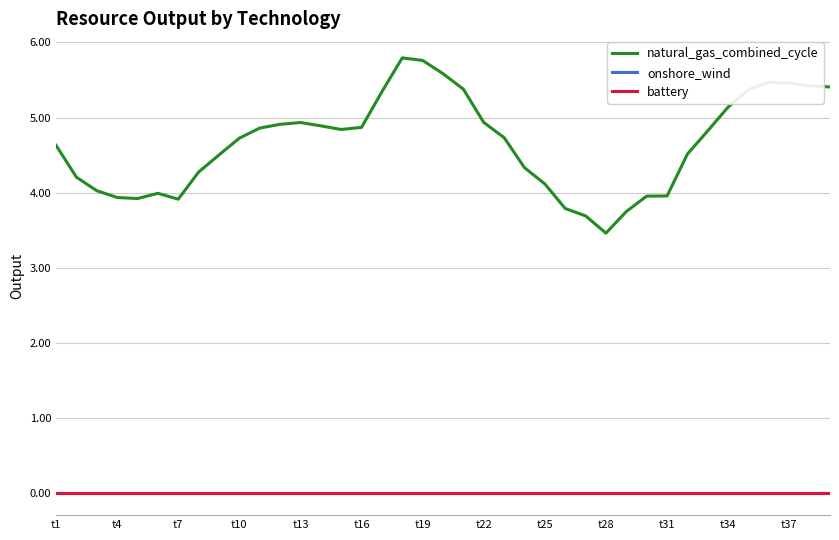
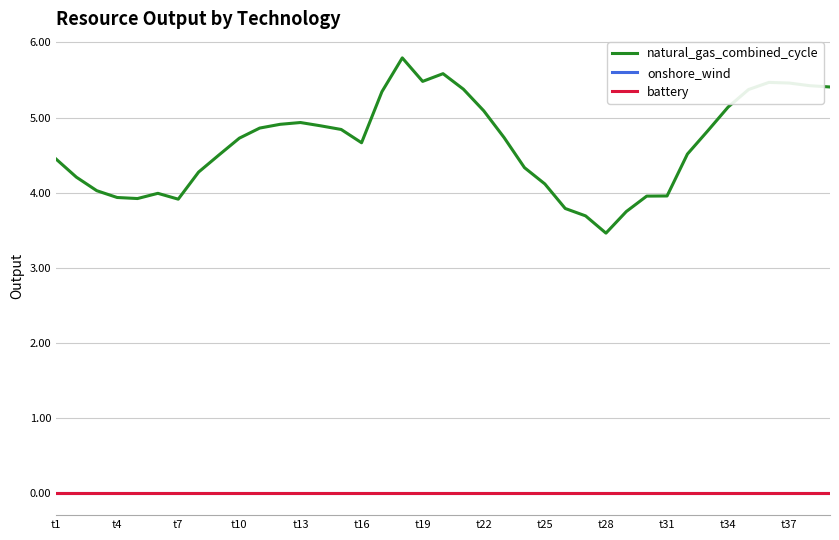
natural_gas_combined_cycle, t1: 4.6 -> 4.4
natural_gas_combined_cycle, t16: 4.9 -> 4.7
natural_gas_combined_cycle, t19: 5.8 -> 5.5
natural_gas_combined_cycle, t22: 4.9 -> 5.1
